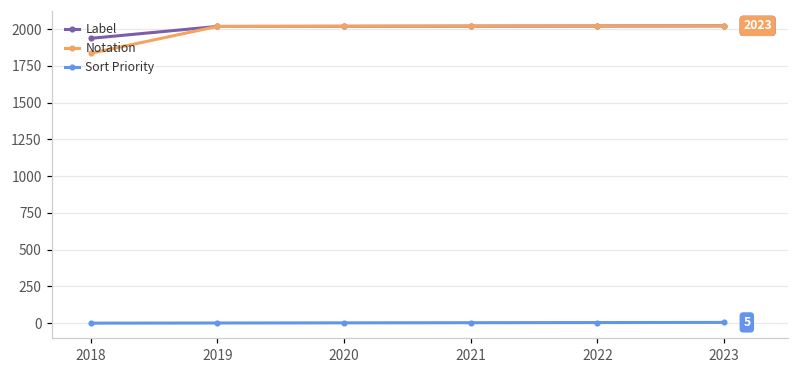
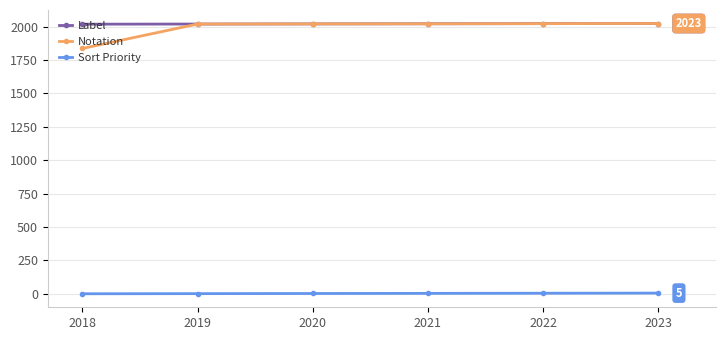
Label, 2018: 1940 -> 2020
